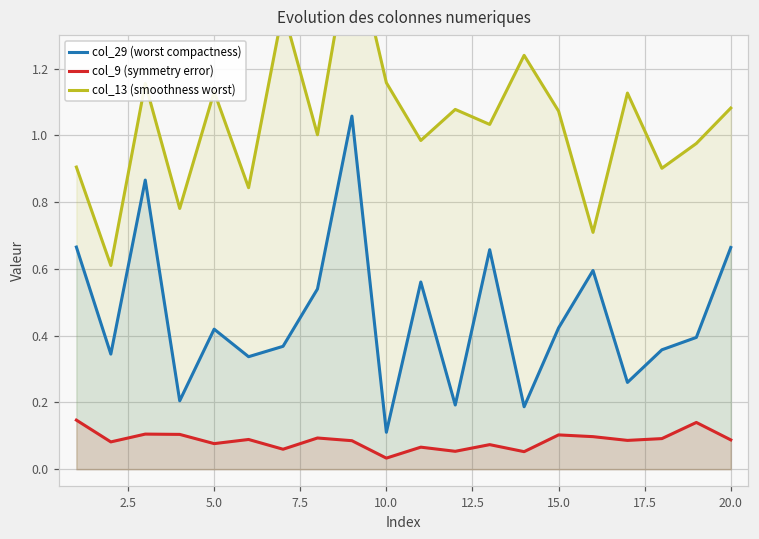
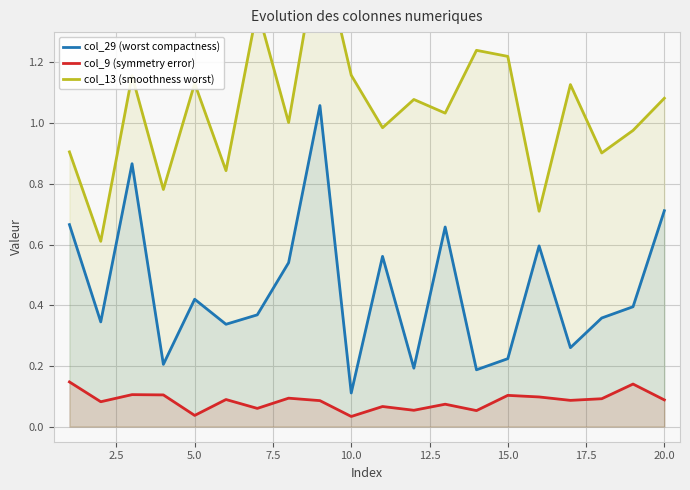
col_9 (symmetry error), 5.0: 0.08 -> 0.04
col_29 (worst compactness), 15.0: 0.42 -> 0.22
col_13 (smoothness worst), 15.0: 1.07 -> 1.22
col_29 (worst compactness), 20.0: 0.66 -> 0.71
